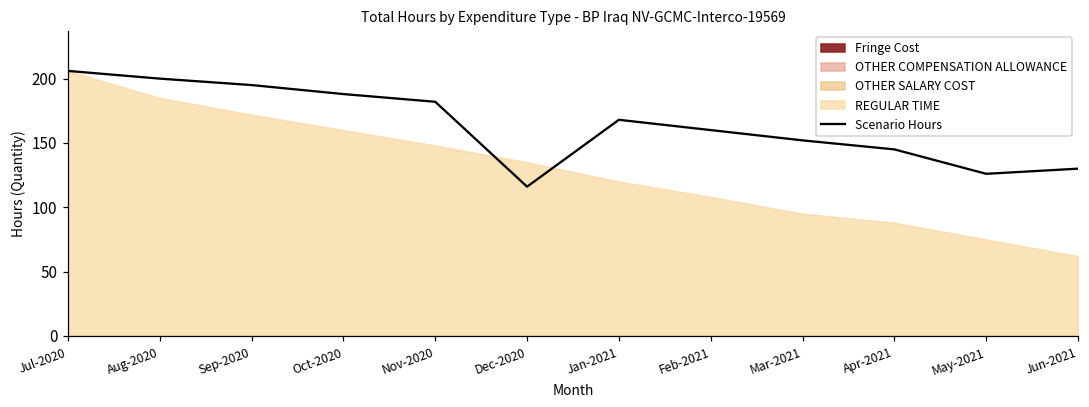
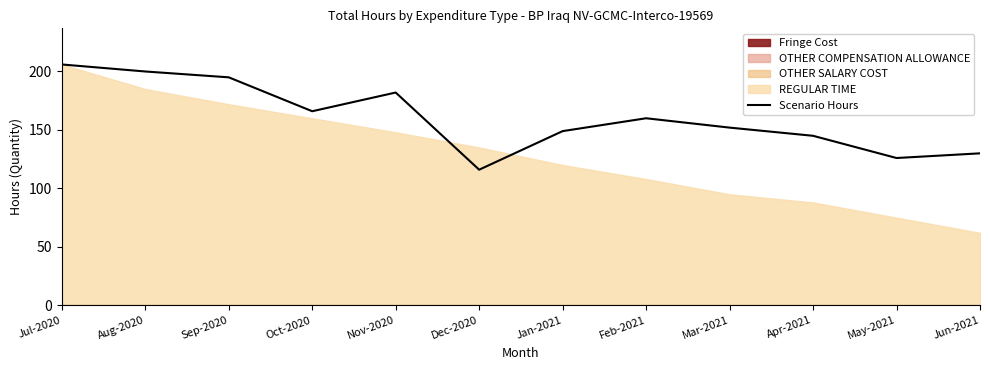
Scenario Hours, Oct-2020: 188 -> 166
Scenario Hours, Jan-2021: 168 -> 149
